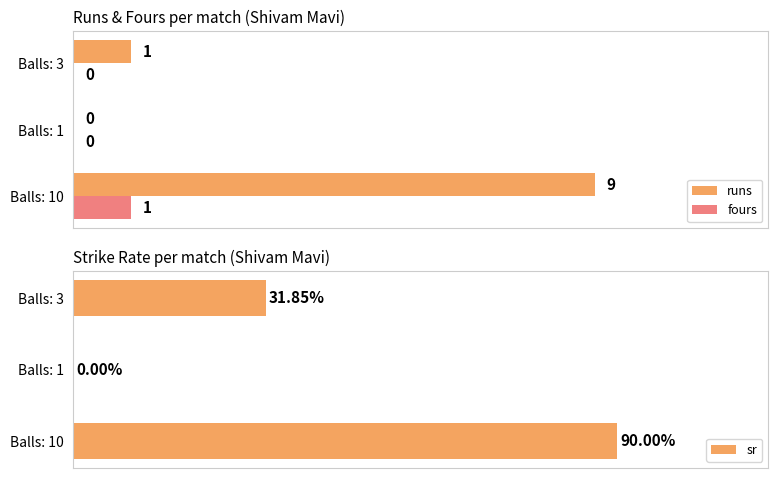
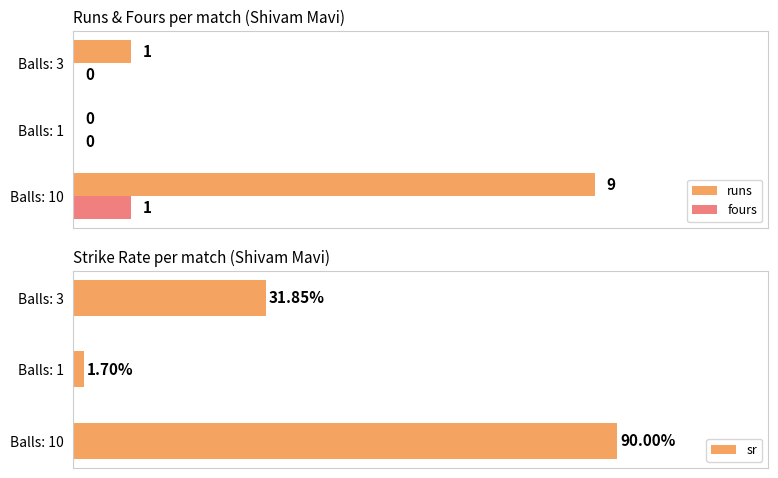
Strike Rate per match (Shivam Mavi), Balls: 1: 0.00% -> 1.70%
